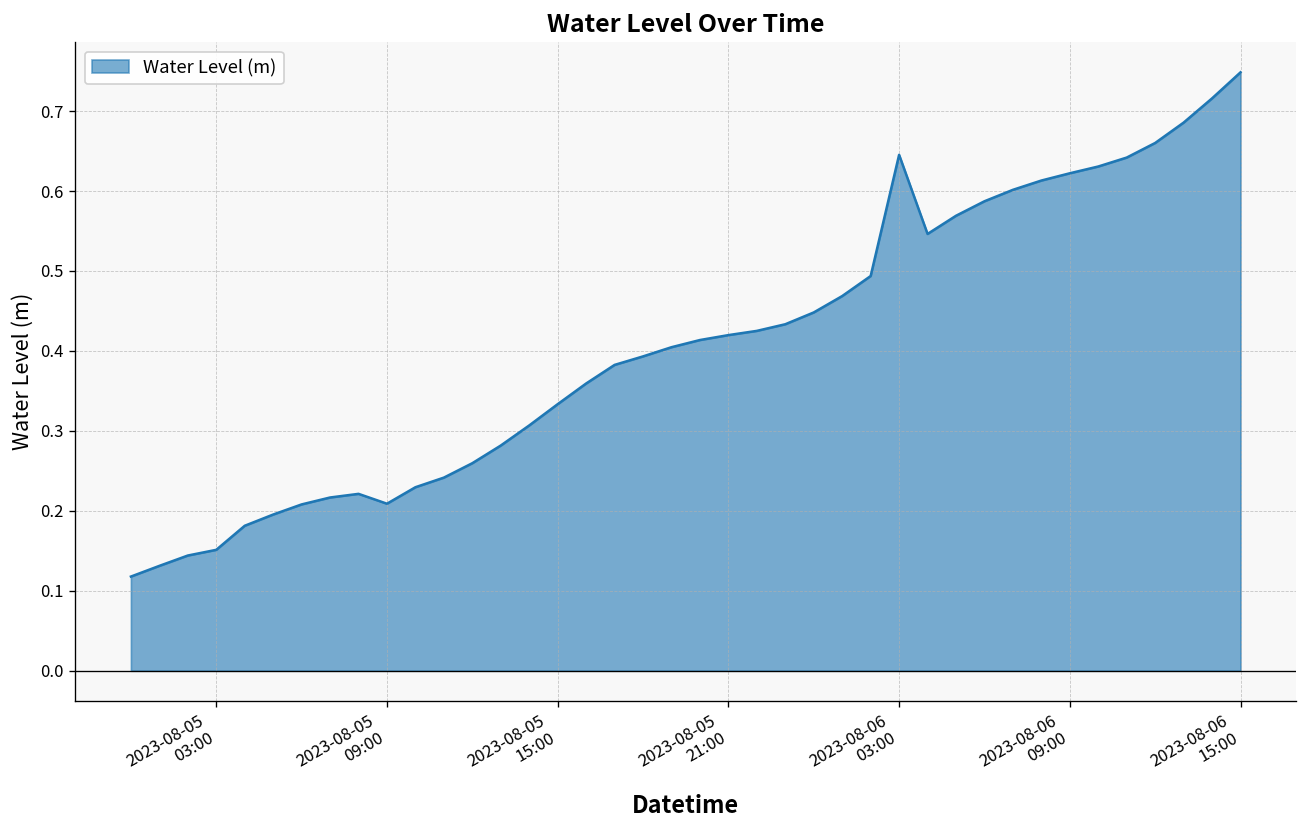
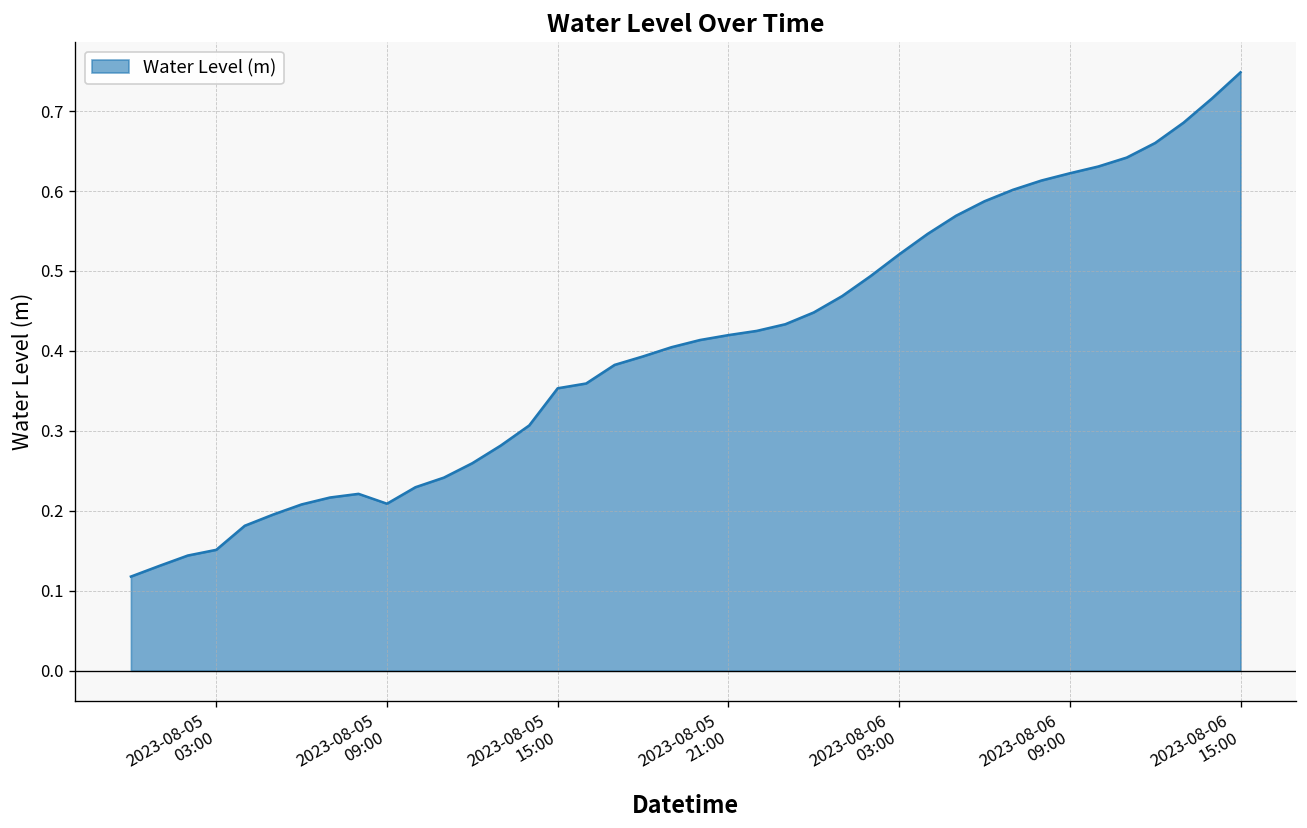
2023-08-05 15:00: 0.33 -> 0.35
2023-08-06 03:00: 0.65 -> 0.52
